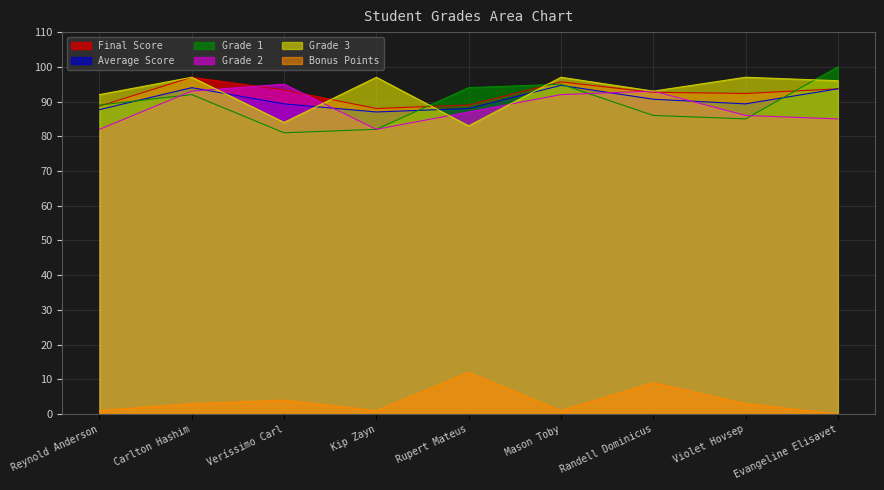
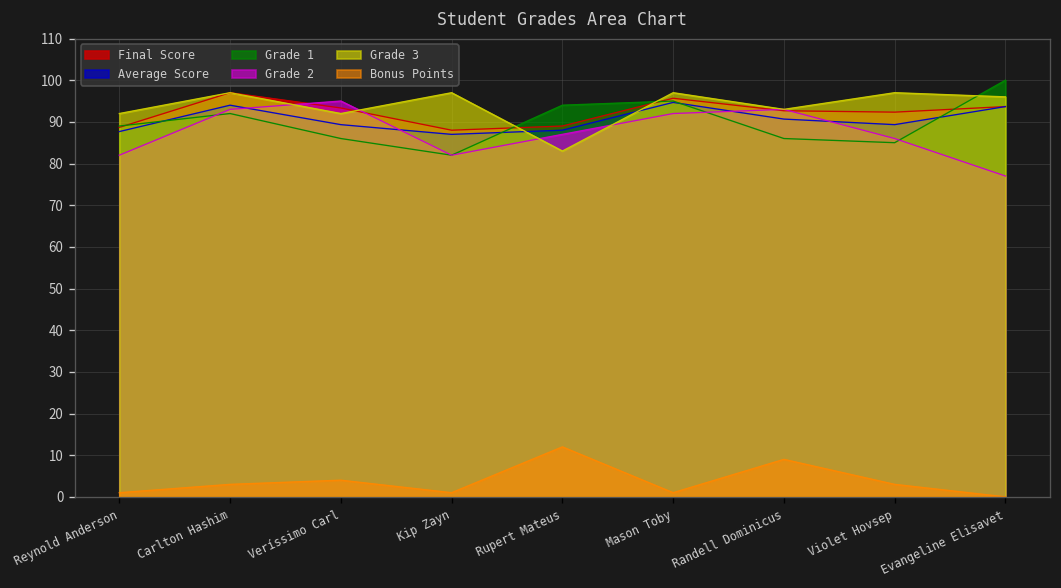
Grade 1, Veríssimo Carl: 81 -> 86
Grade 3, Veríssimo Carl: 84 -> 92
Grade 2, Evangeline Elisavet: 85 -> 77
